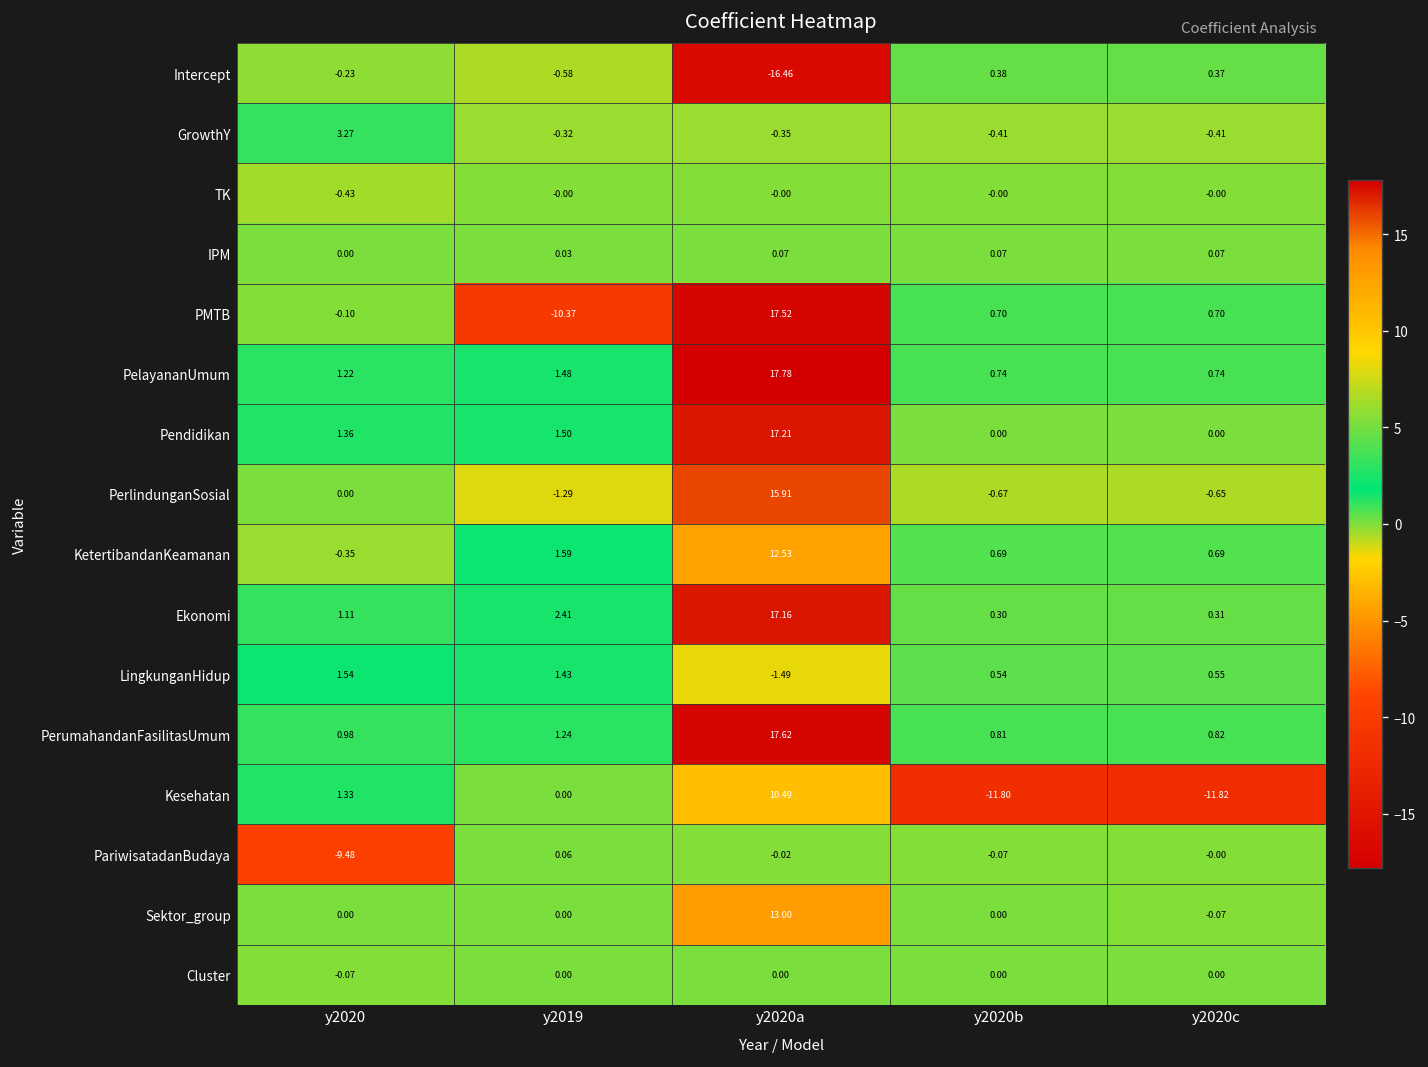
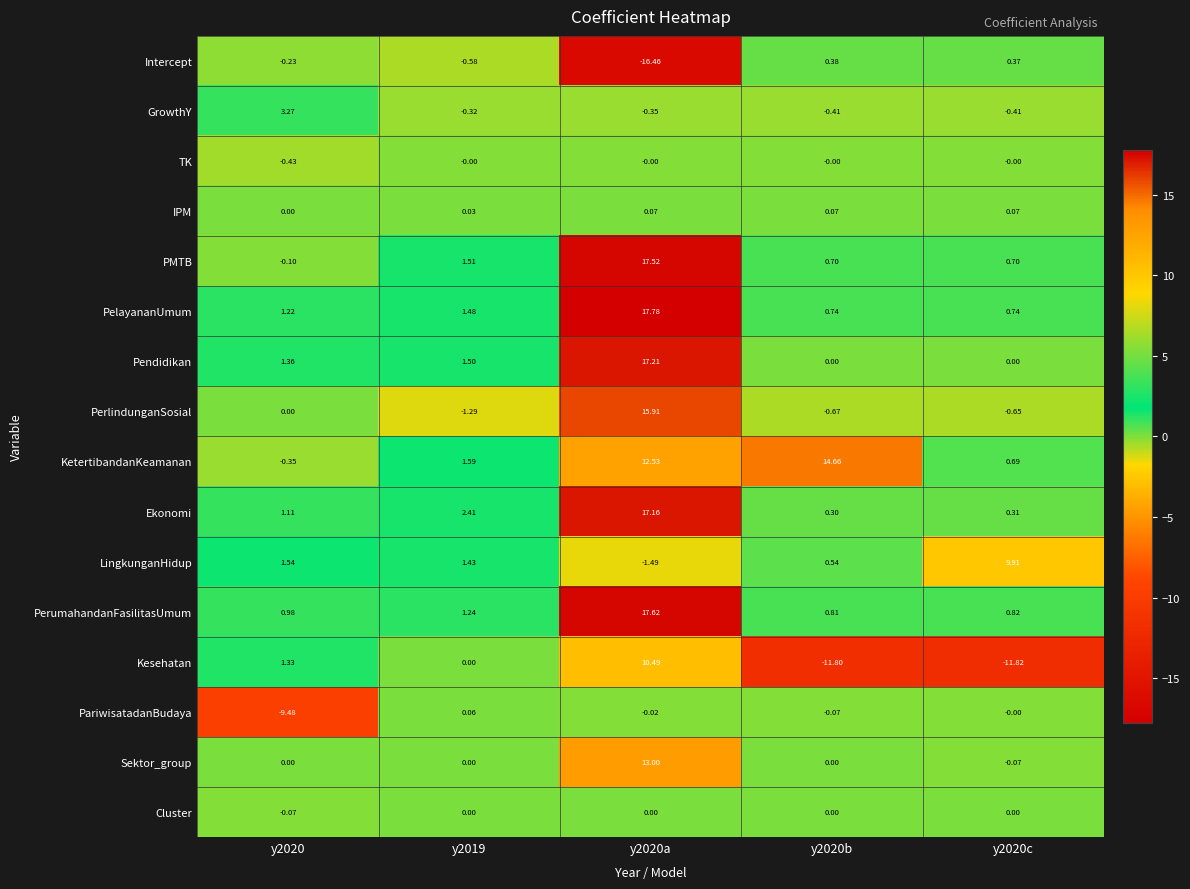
PMTB, y2019: -10.37 -> 1.51
KetertibandanKeamanan, y2020b: 0.69 -> 14.66
LingkunganHidup, y2020c: 0.55 -> 9.91
